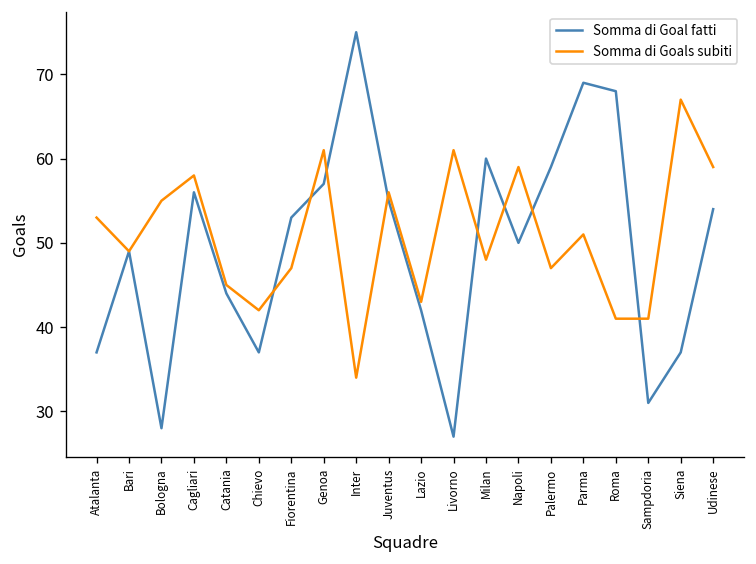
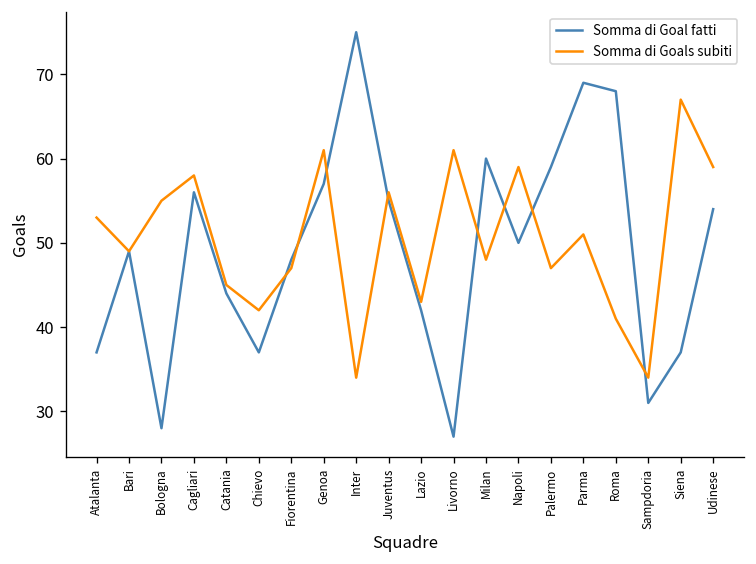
Somma di Goal fatti, Fiorentina: 53 -> 48
Somma di Goals subiti, Sampdoria: 41 -> 34
